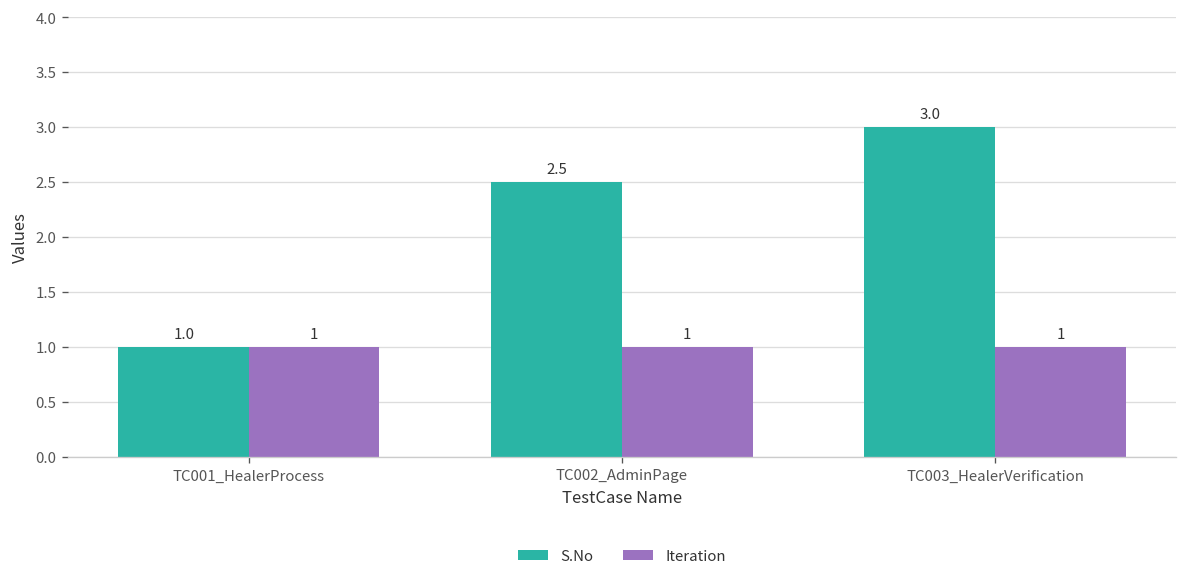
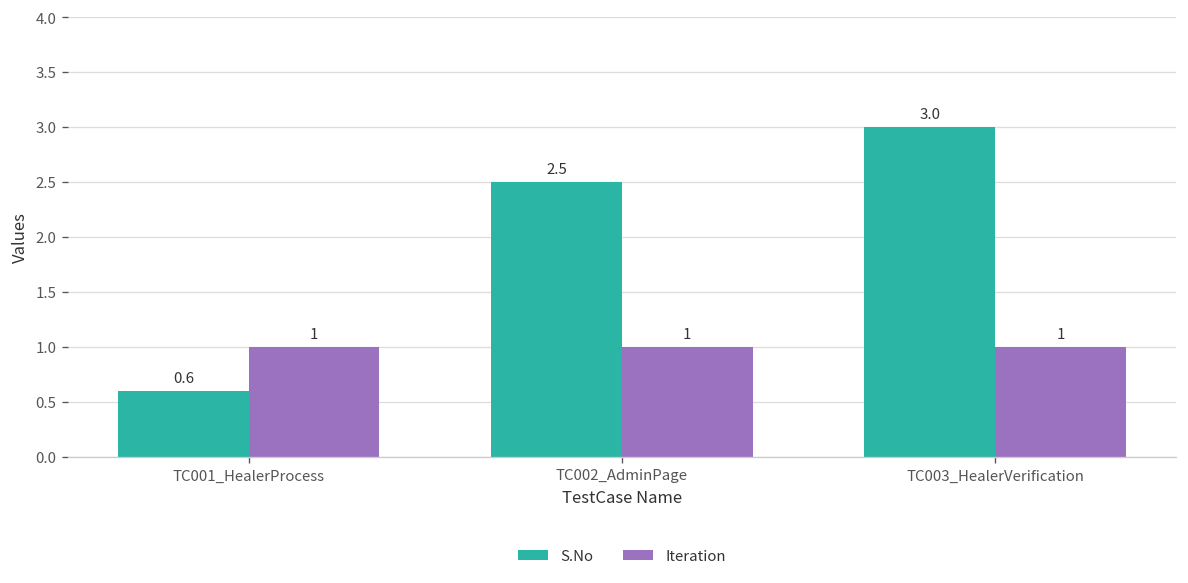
S.No, TC001_HealerProcess: 1.0 -> 0.6
